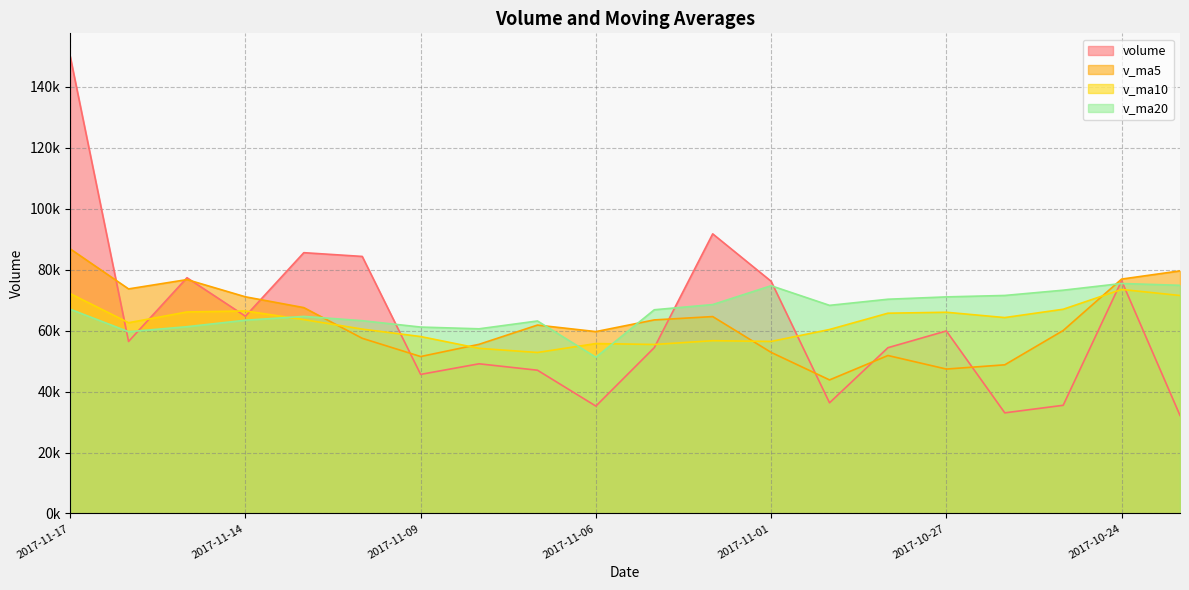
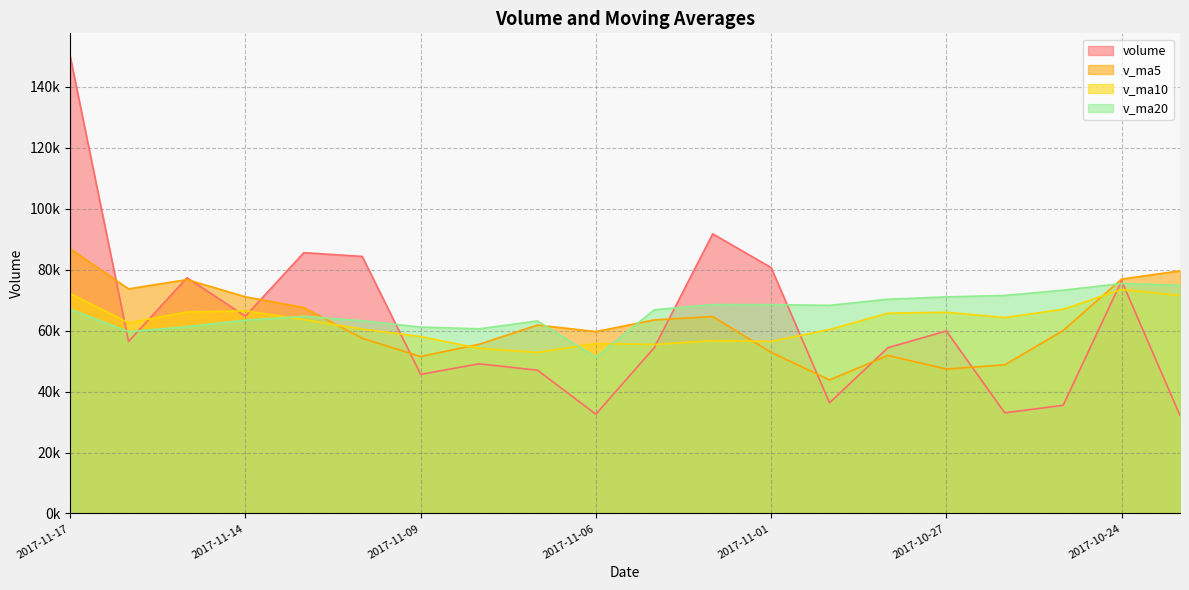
volume, 2017-11-06: 35000 -> 33000
volume, 2017-11-01: 76000 -> 81000
v_ma20, 2017-11-01: 75000 -> 69000
